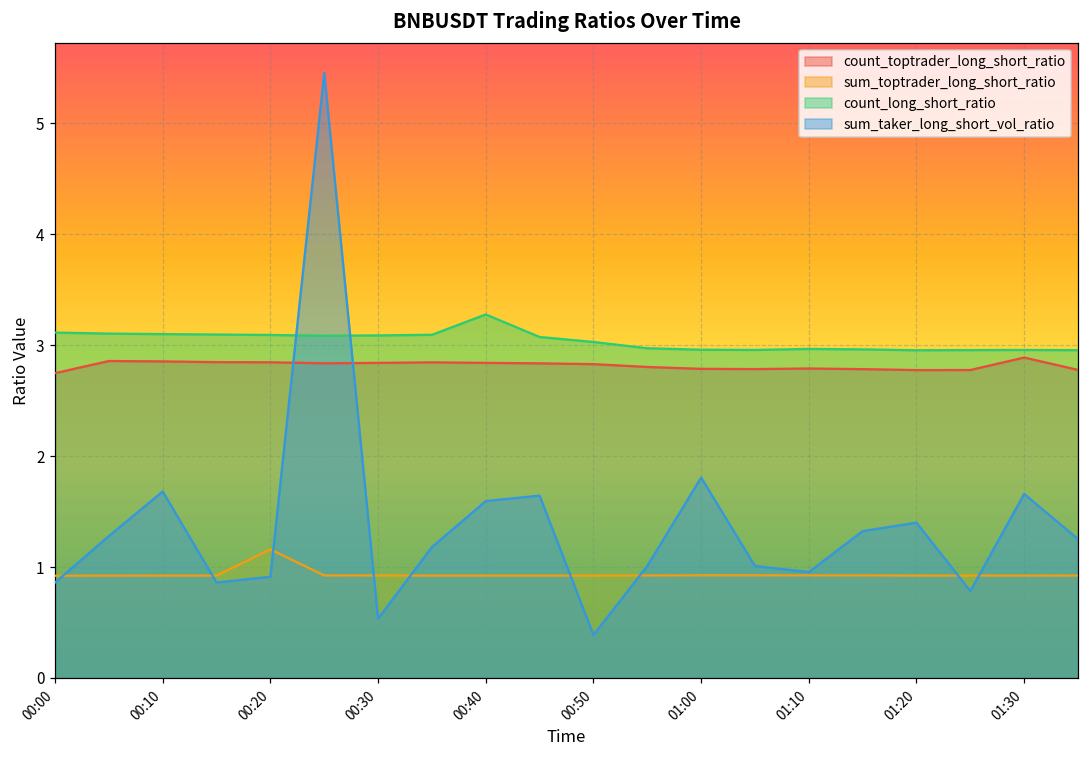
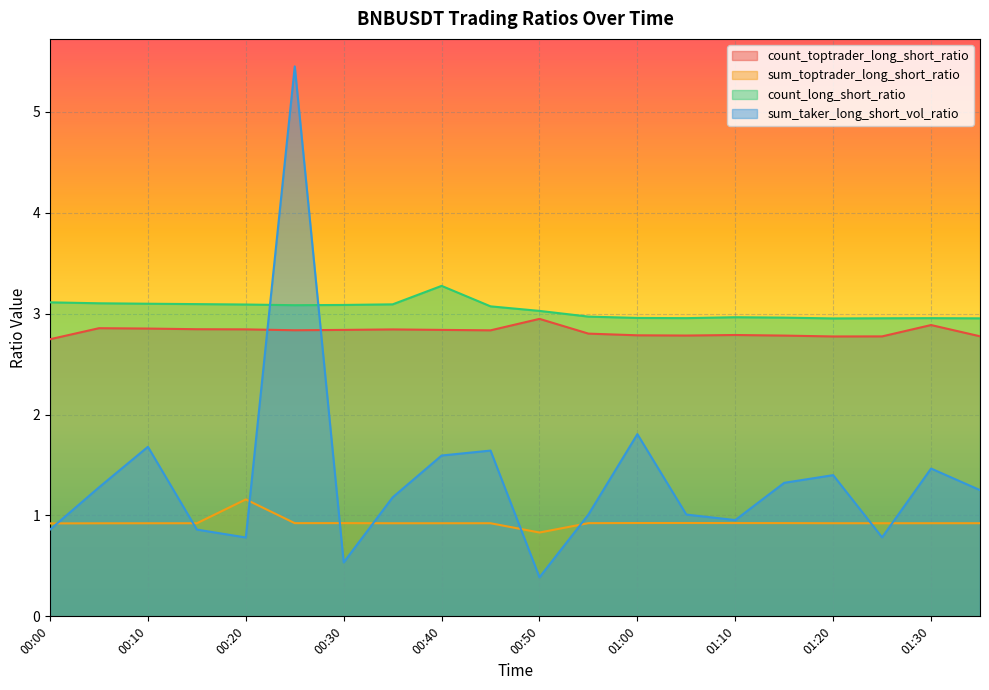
sum_taker_long_short_vol_ratio, 00:20: 0.91 -> 0.78
count_toptrader_long_short_ratio, 00:50: 2.83 -> 2.95
sum_toptrader_long_short_ratio, 00:50: 0.92 -> 0.83
sum_taker_long_short_vol_ratio, 01:30: 1.66 -> 1.47
